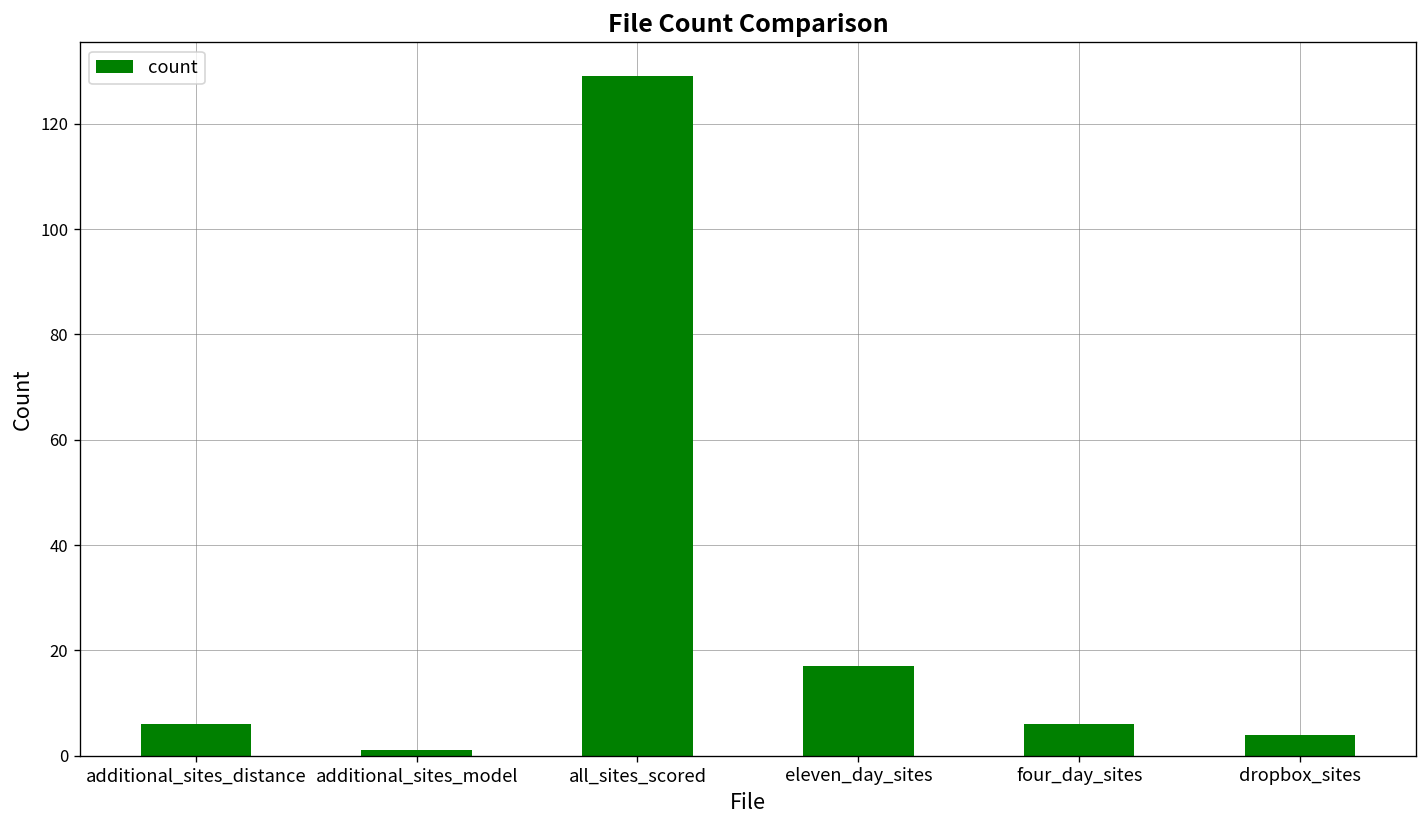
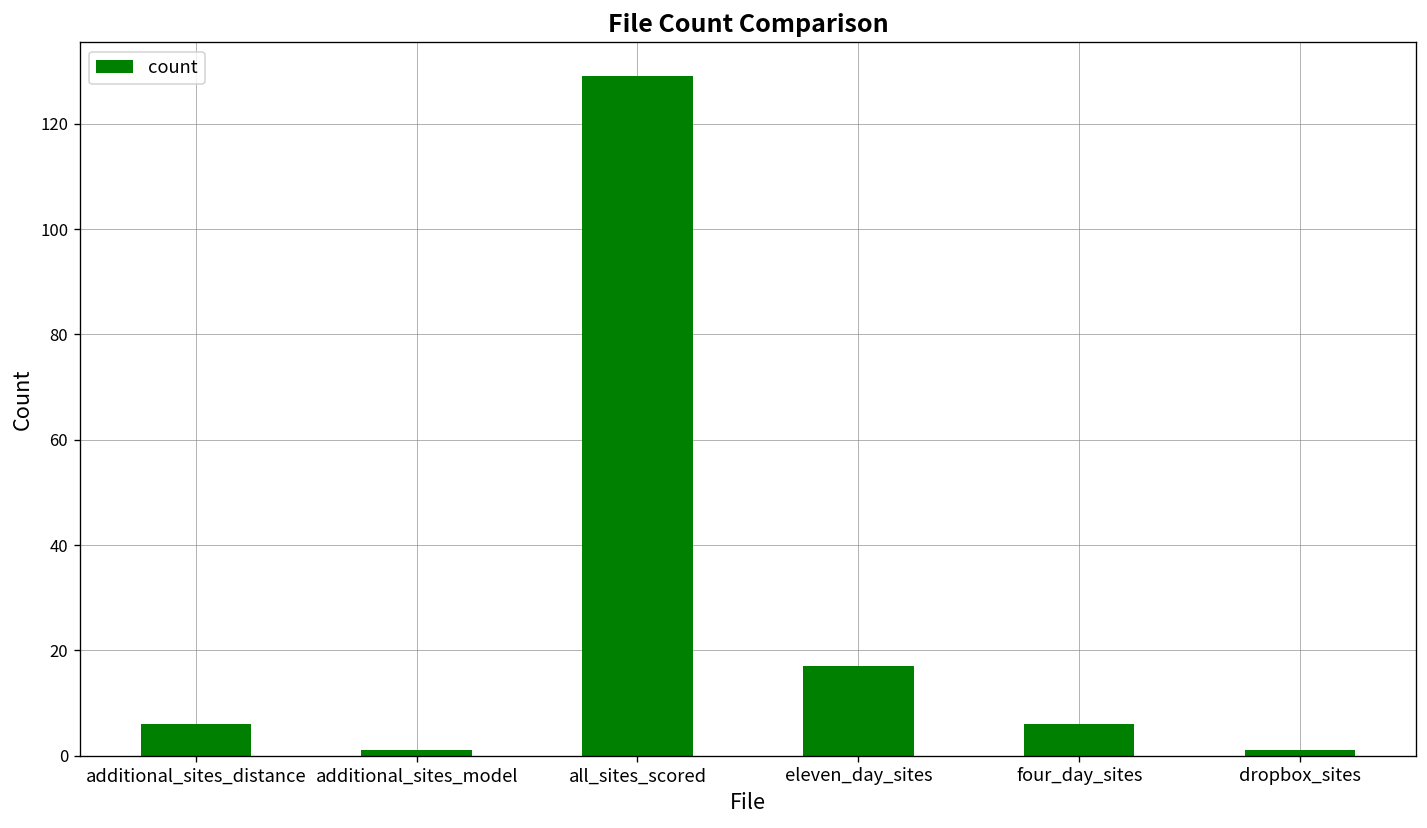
dropbox_sites: 4 -> 1
